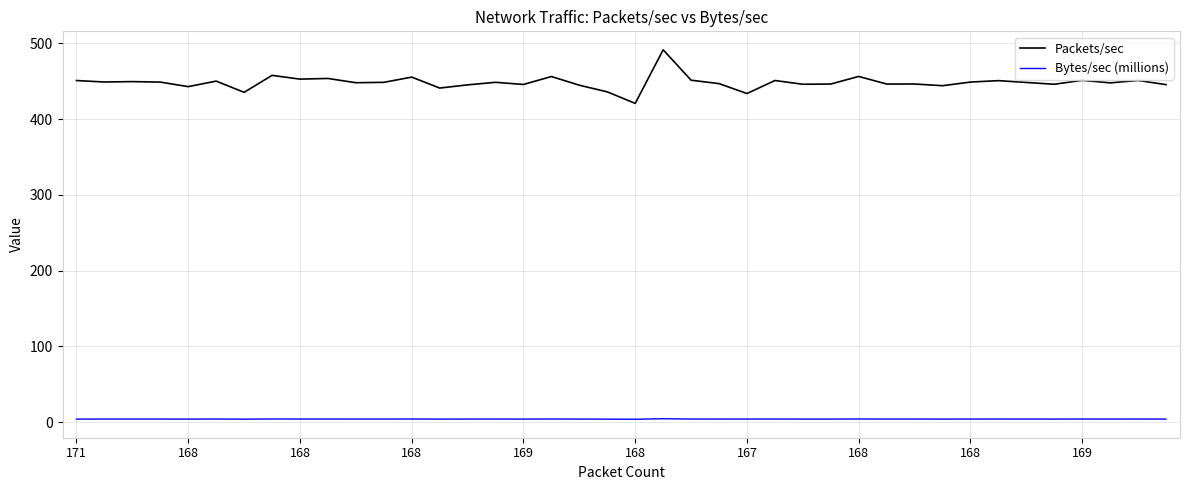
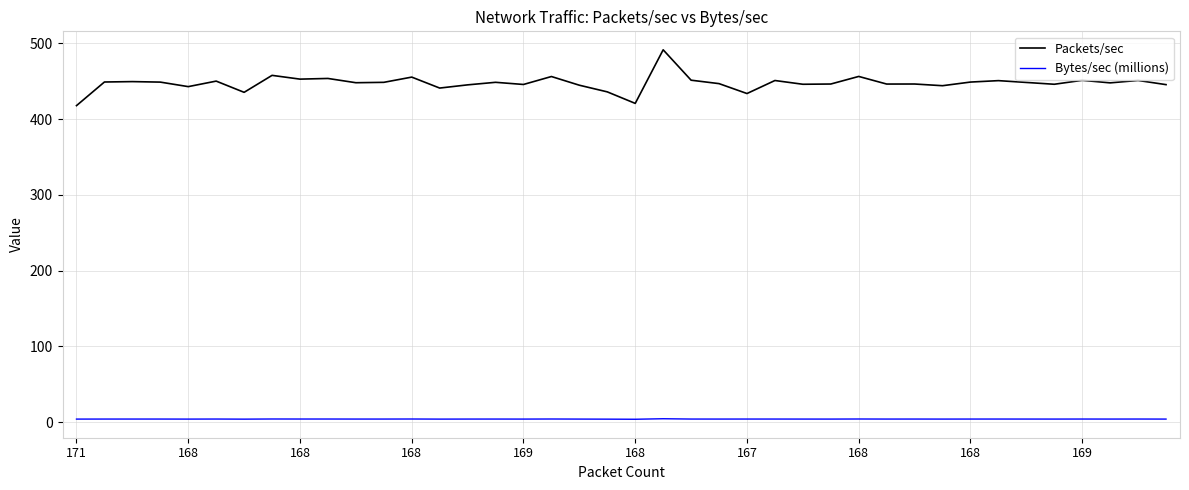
Packets/sec, 171: 450 -> 420
